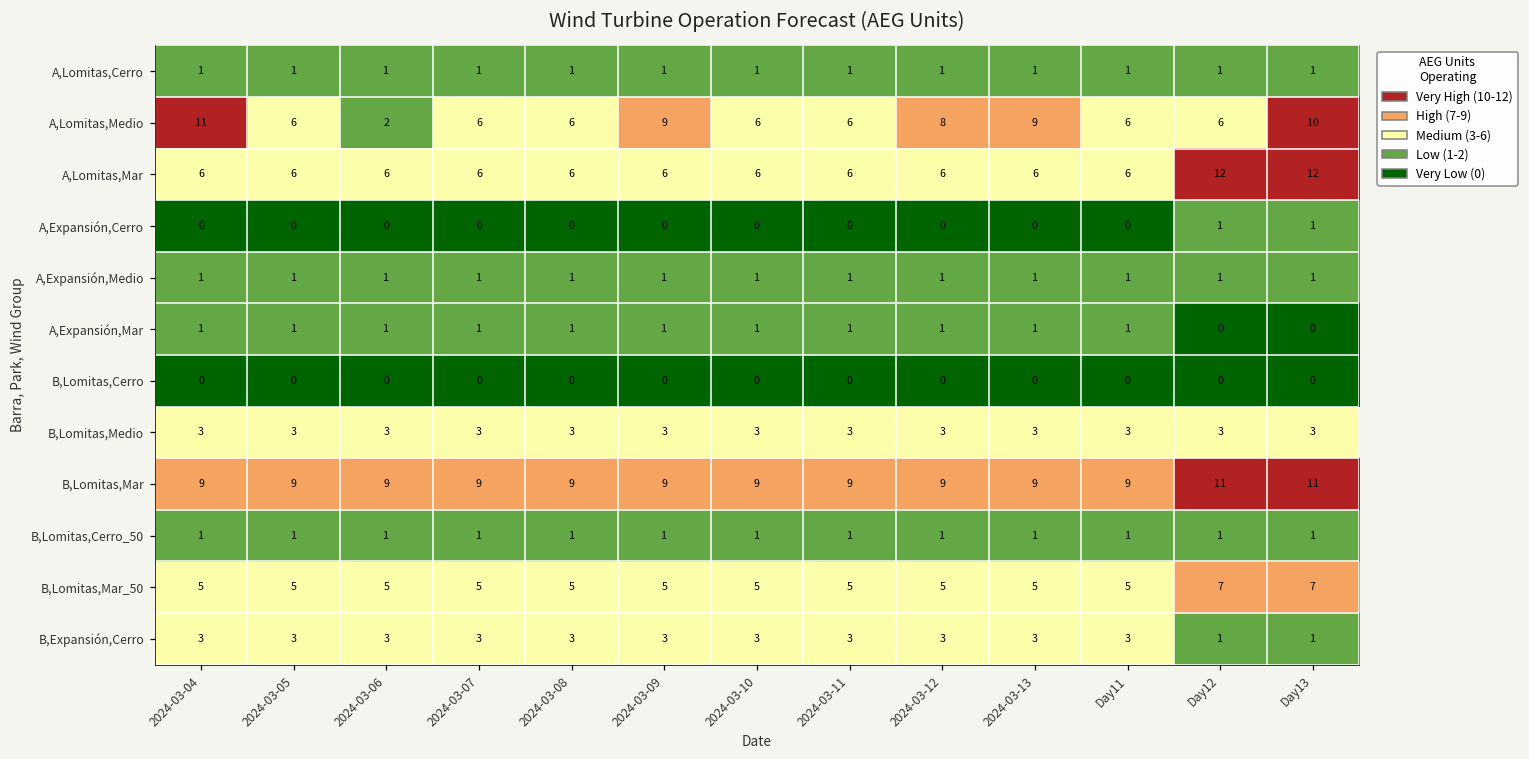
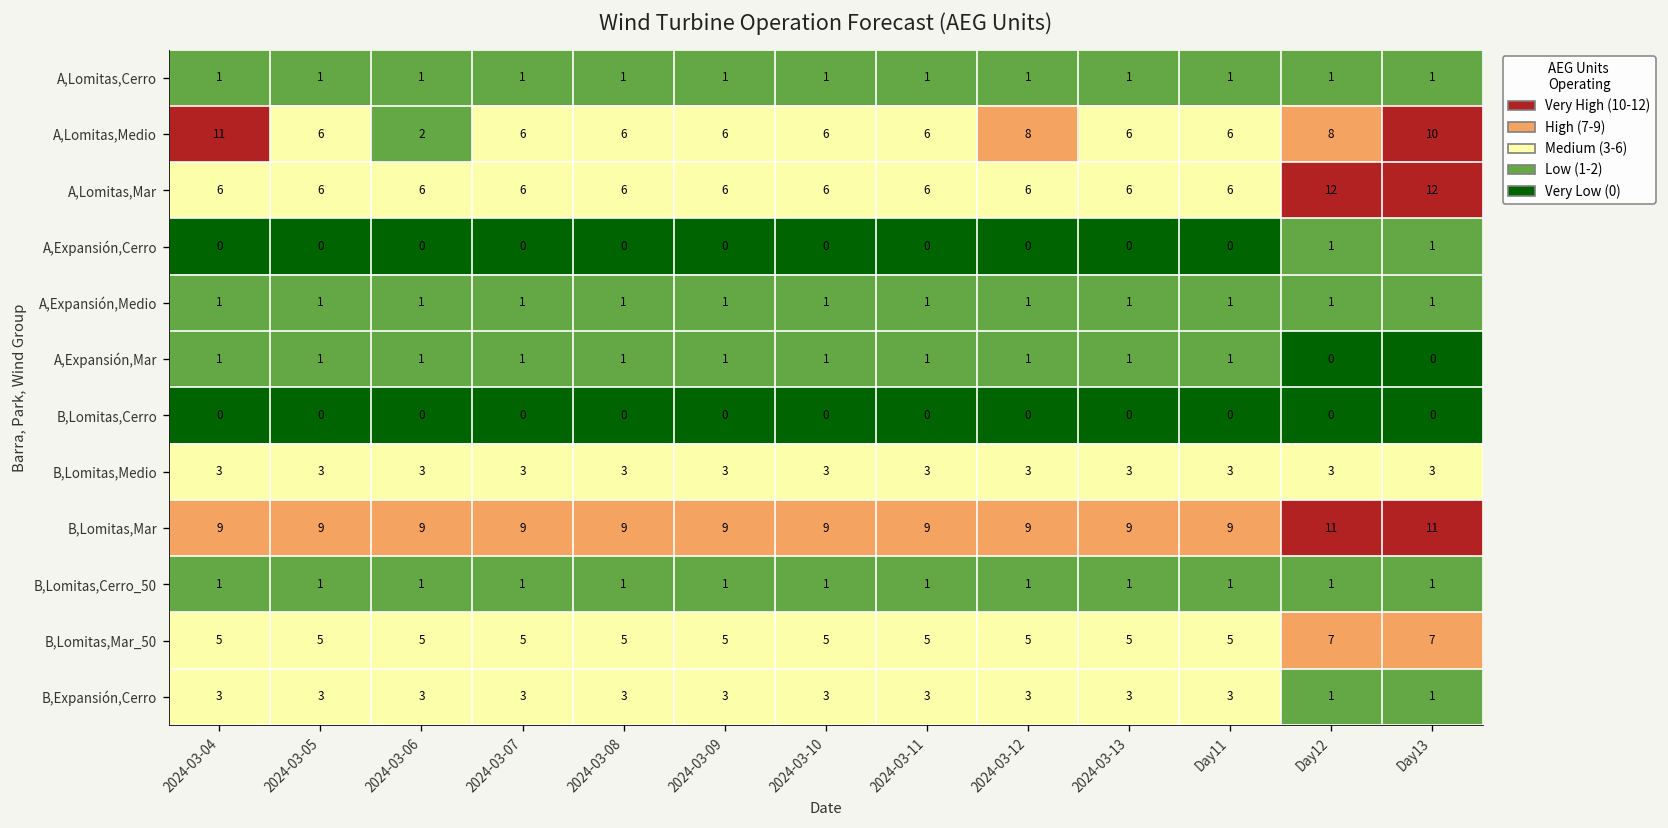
A,Lomitas,Medio, 2024-03-09: 9 -> 6
A,Lomitas,Medio, 2024-03-13: 9 -> 6
A,Lomitas,Medio, Day12: 6 -> 8
